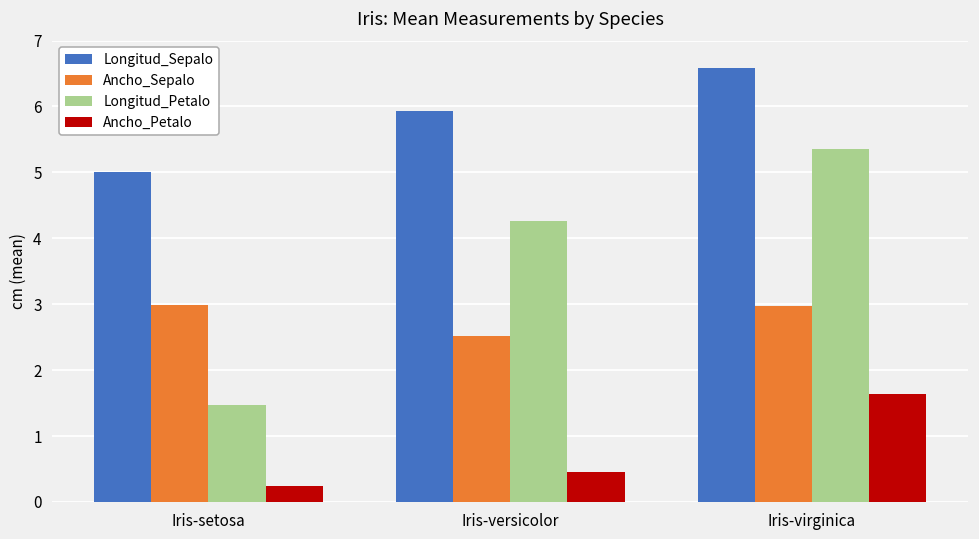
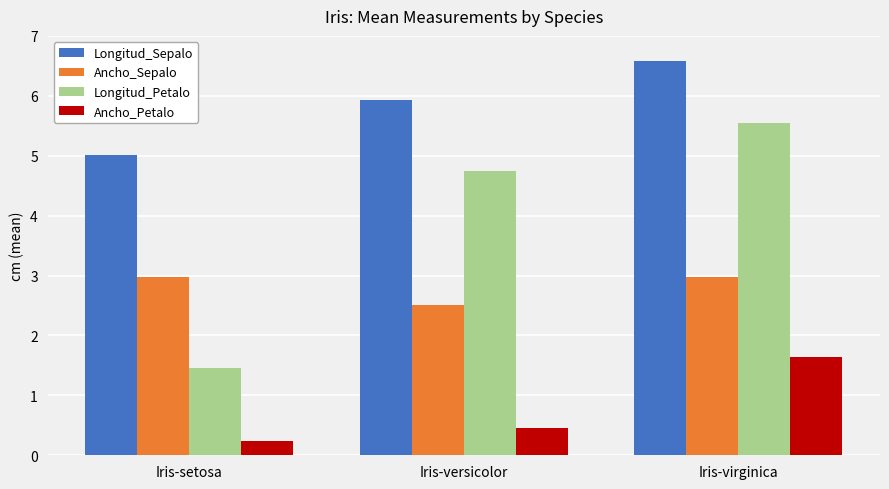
Longitud_Petalo, Iris-versicolor: 4.3 -> 4.7
Longitud_Petalo, Iris-virginica: 5.3 -> 5.6
